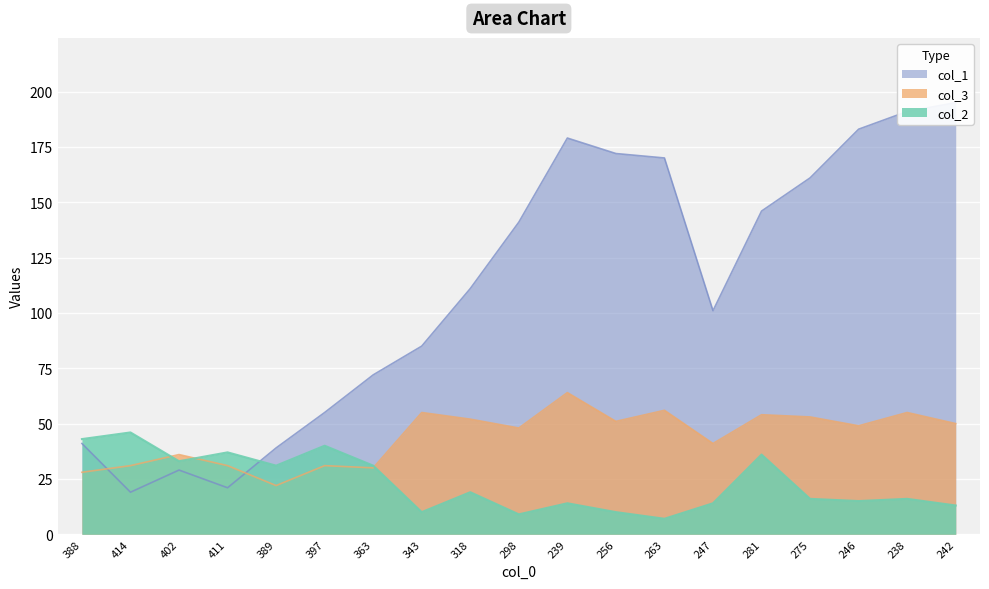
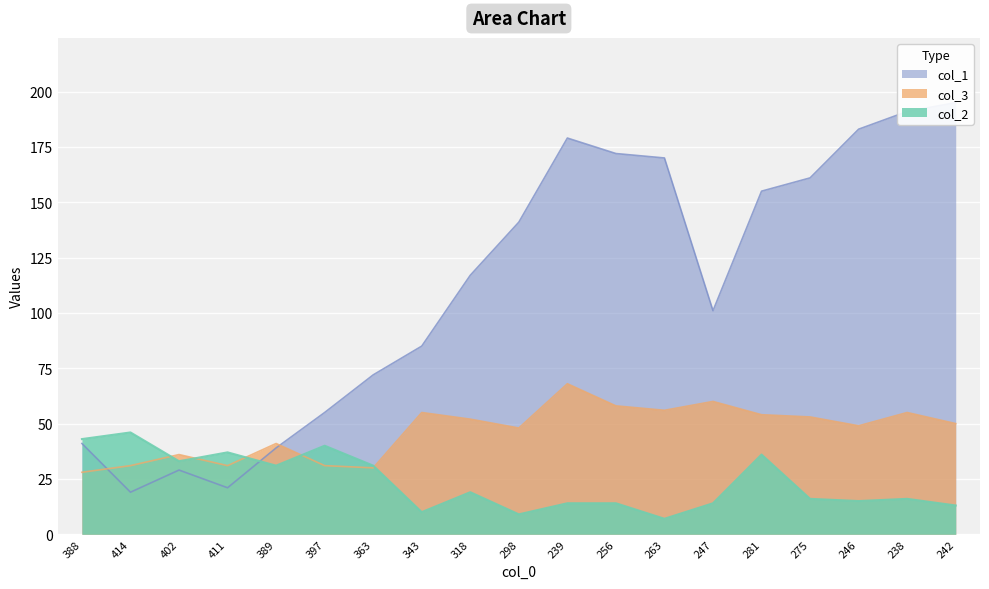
col_3, 389: 22 -> 41
col_1, 318: 111 -> 117
col_3, 239: 64 -> 68
col_3, 256: 51 -> 58
col_2, 256: 10 -> 14
col_3, 247: 41 -> 60
col_1, 281: 146 -> 155
